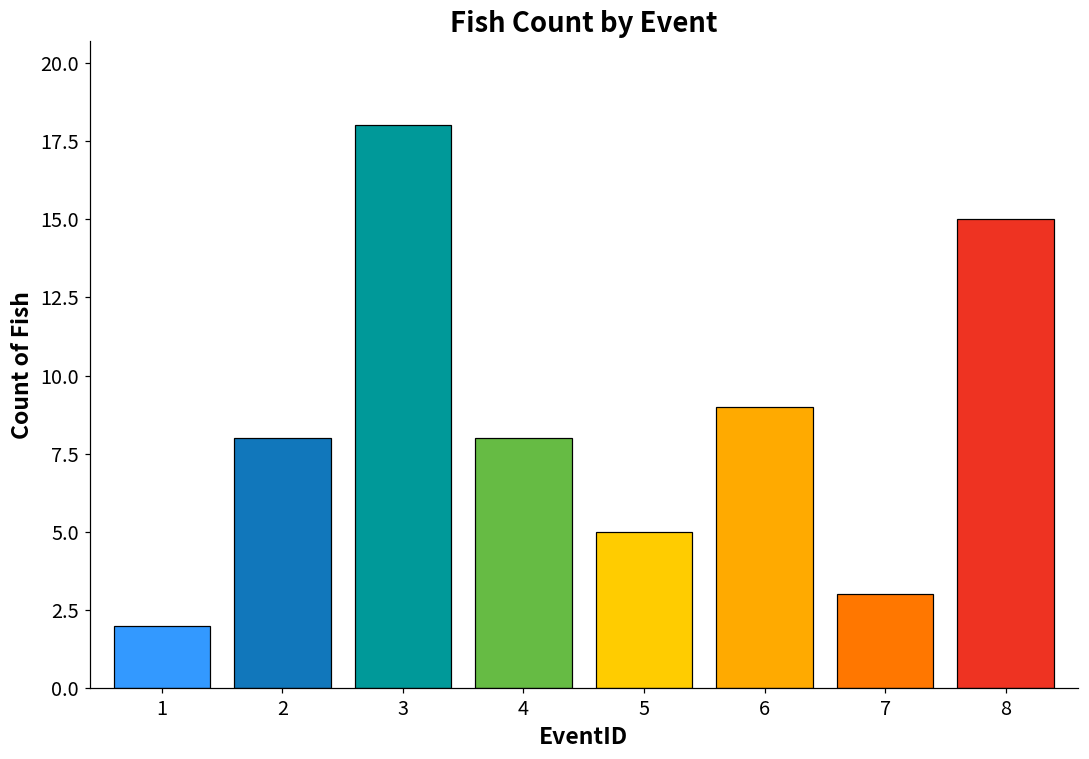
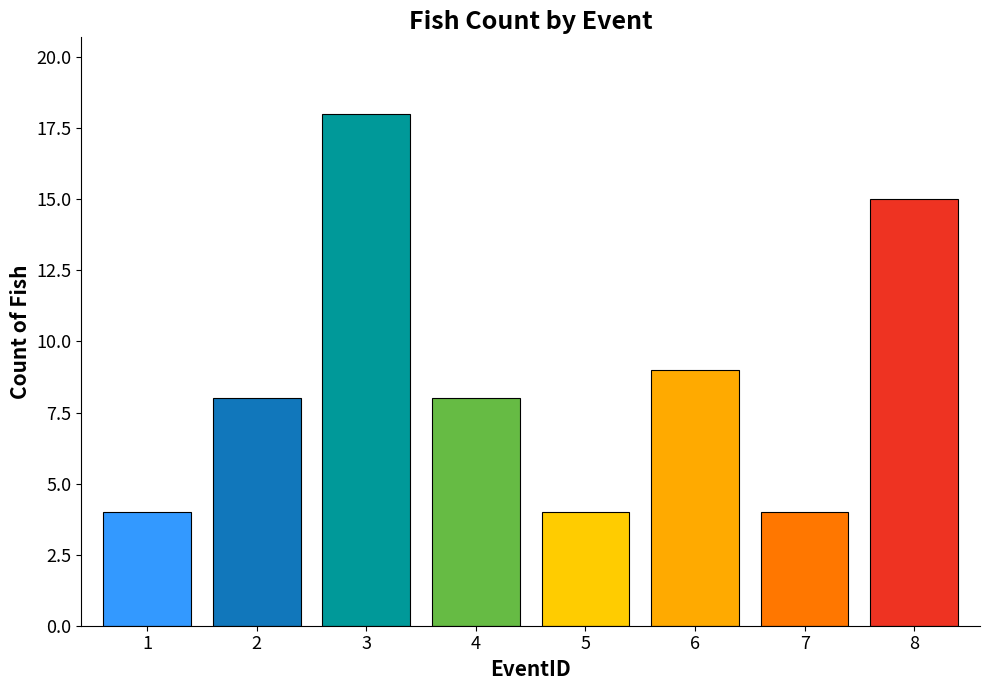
1: 2 -> 4
5: 5 -> 4
7: 3 -> 4
